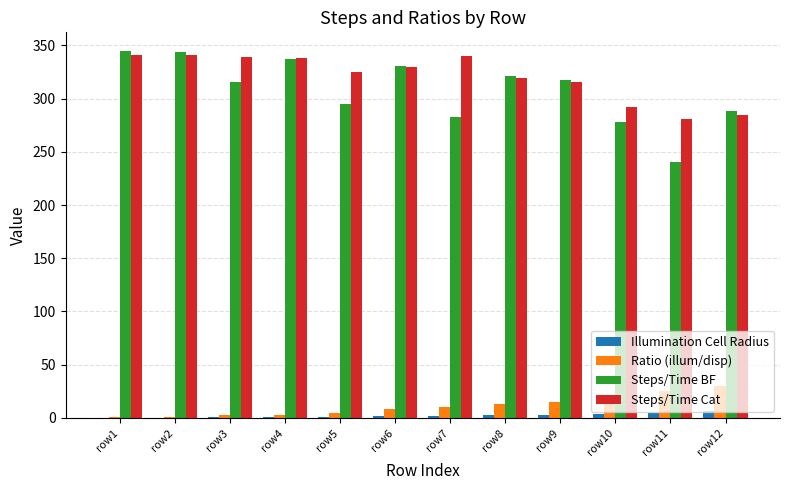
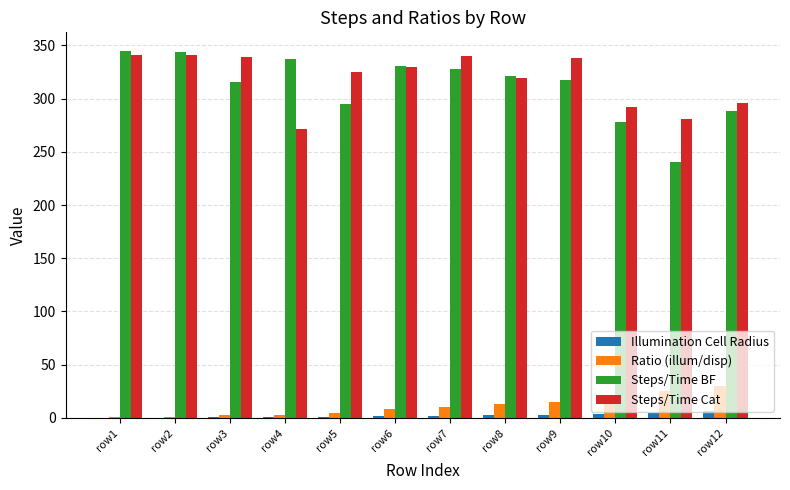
Steps/Time Cat, row4: 338 -> 271
Steps/Time BF, row7: 283 -> 328
Steps/Time Cat, row9: 316 -> 338
Steps/Time Cat, row12: 285 -> 296
